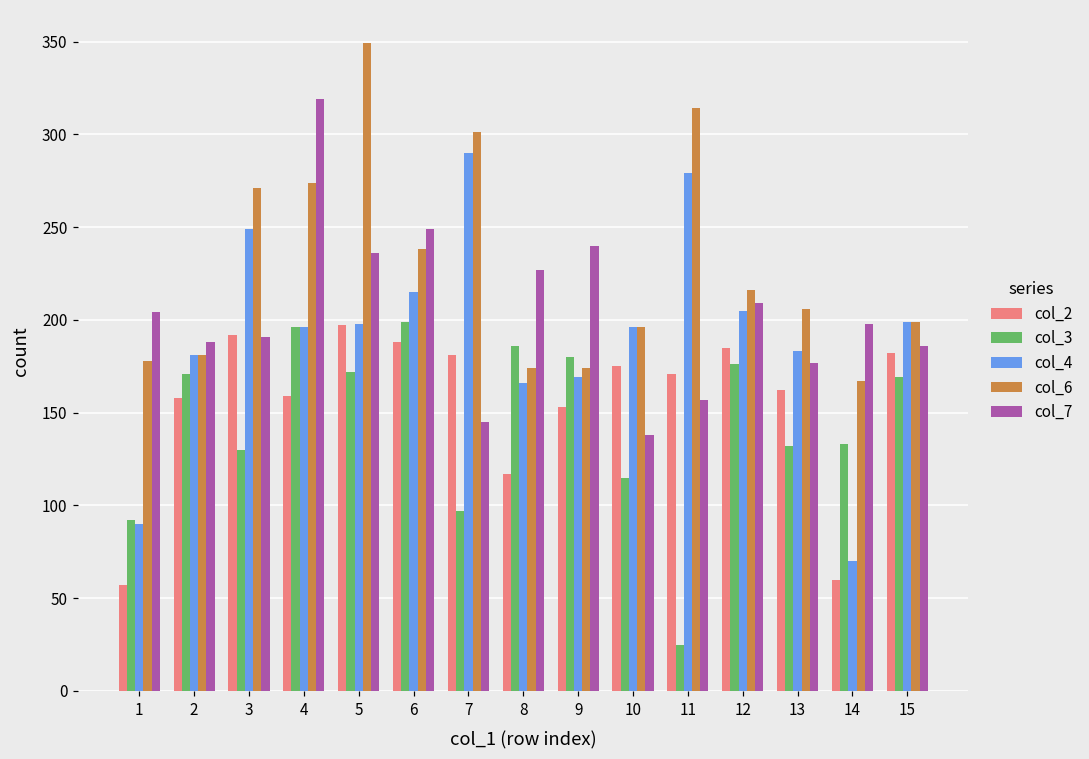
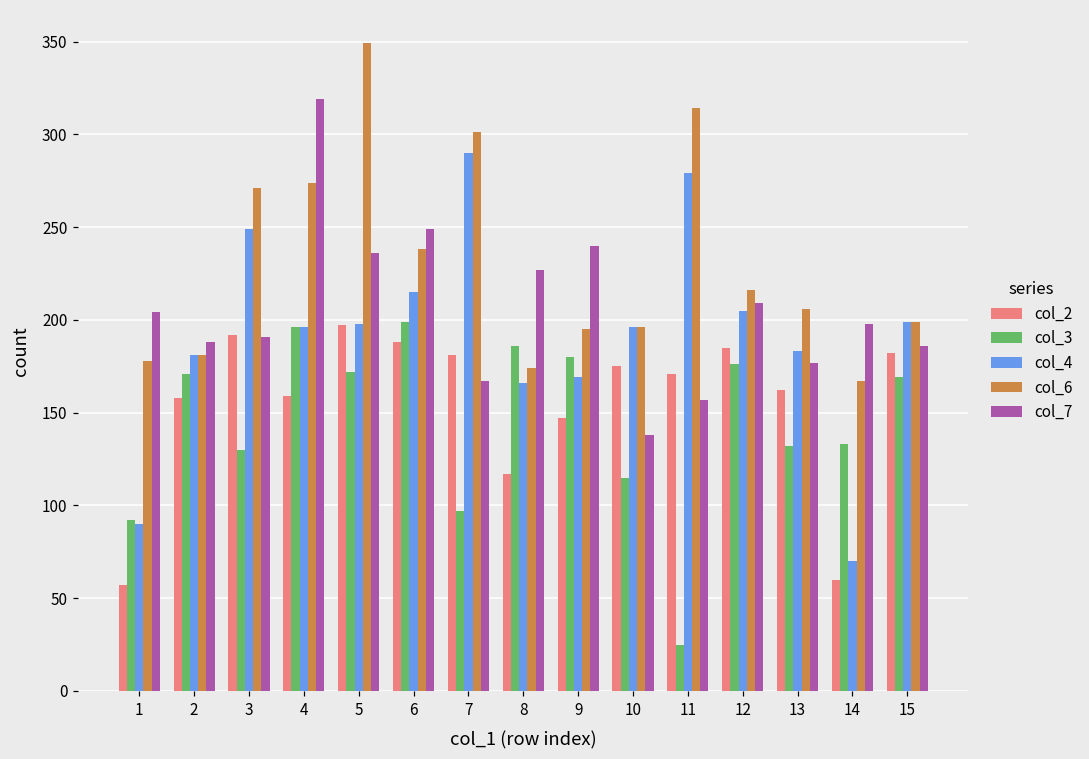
col_7, 7: 145 -> 167
col_2, 9: 153 -> 147
col_6, 9: 174 -> 195
